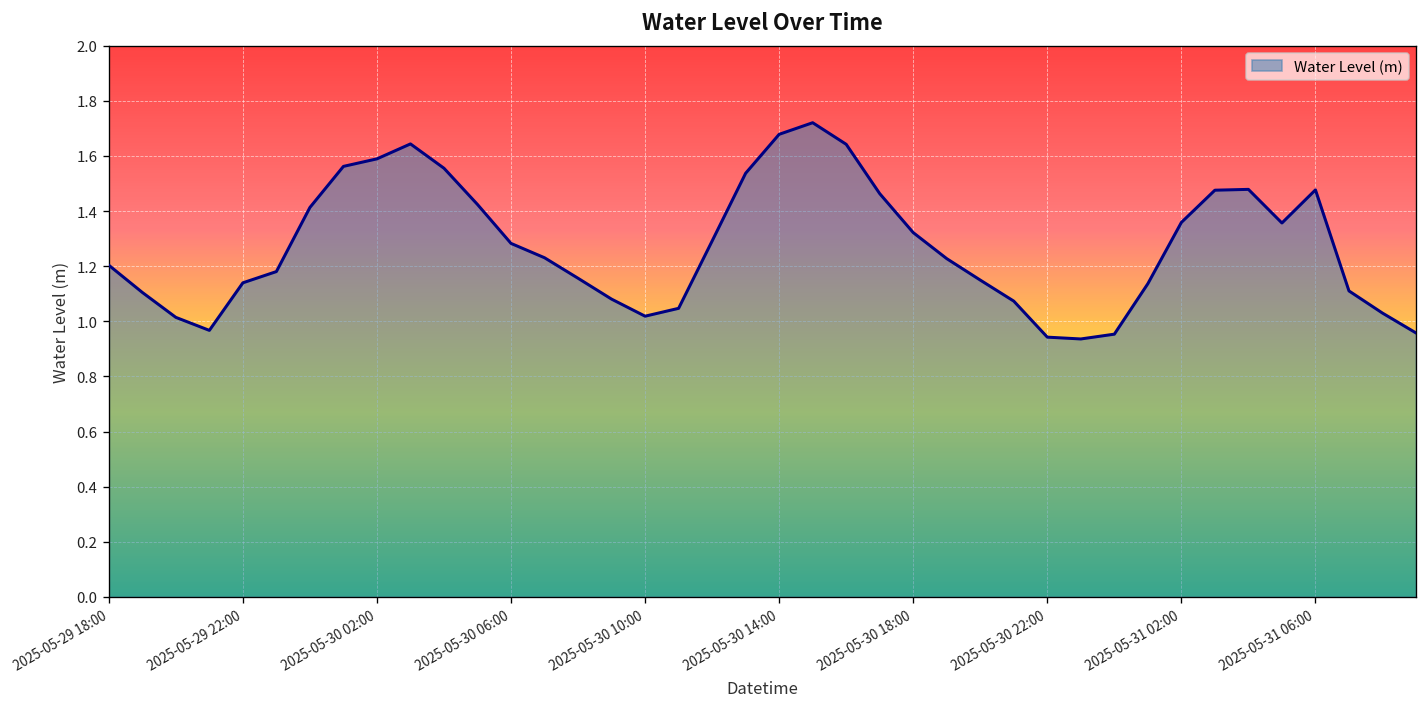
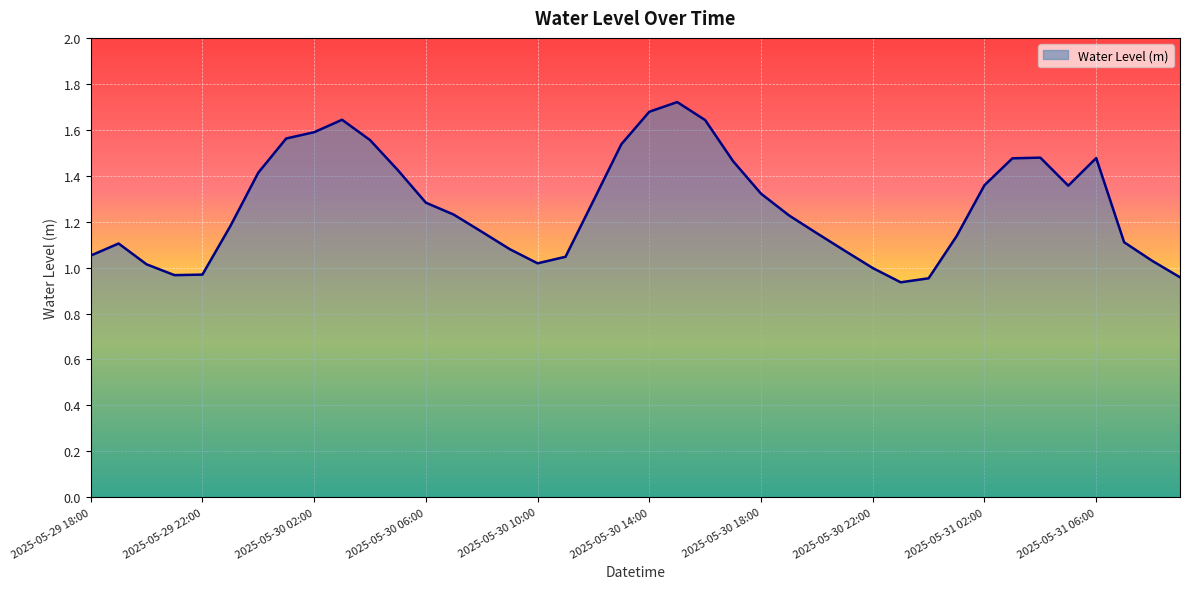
2025-05-29 18:00: 1.20 -> 1.05
2025-05-29 22:00: 1.14 -> 0.97
2025-05-30 22:00: 0.94 -> 1.00
